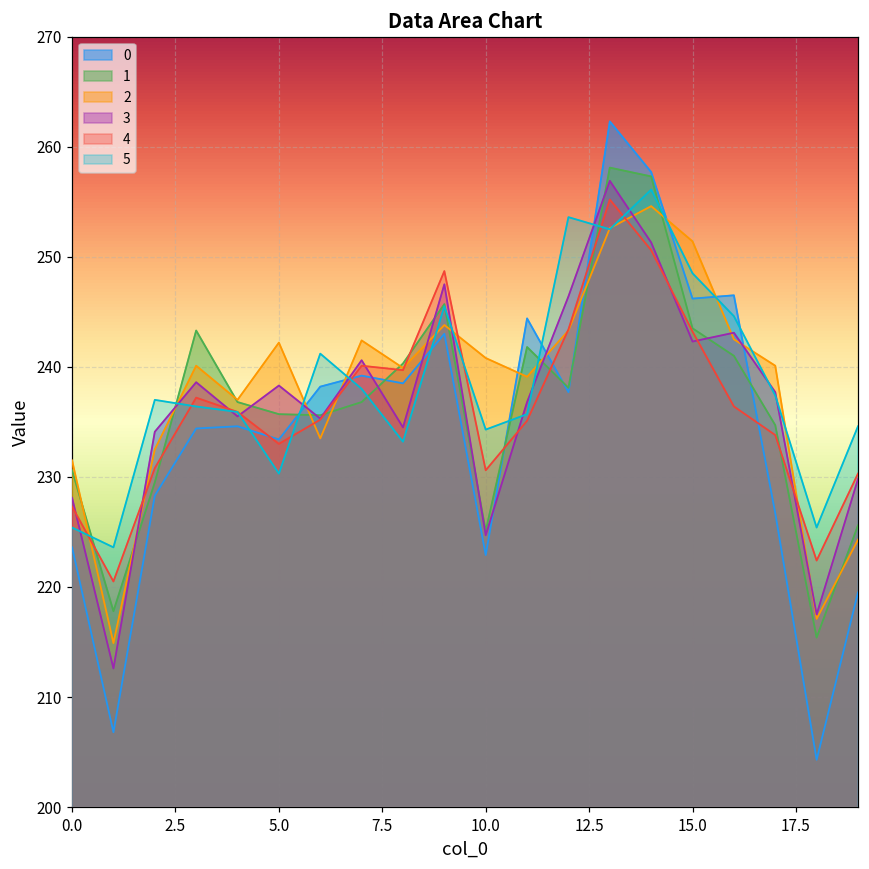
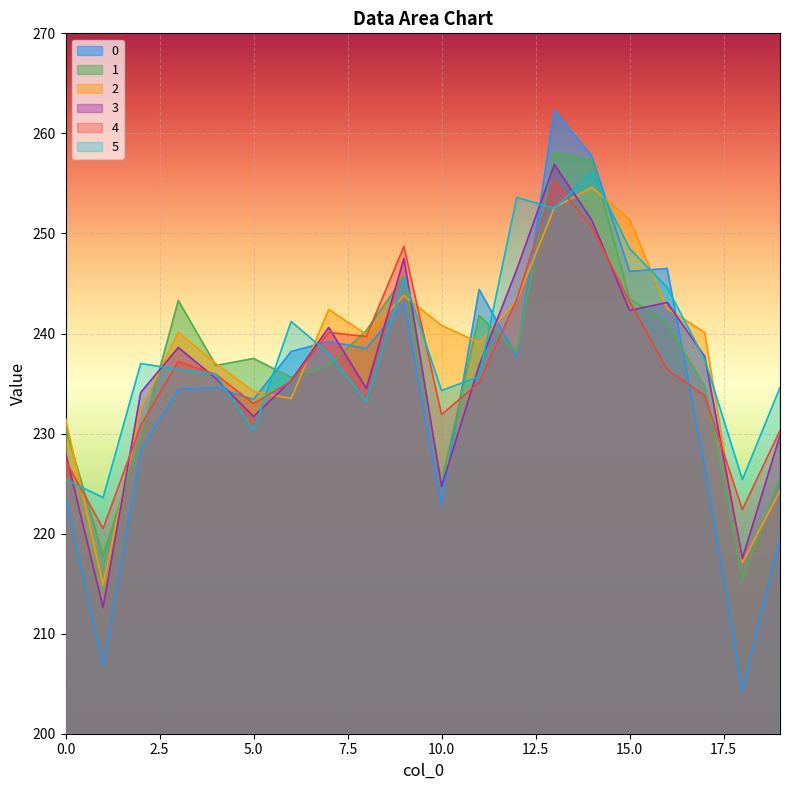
1, 5.0: 235.7 -> 237.5
2, 5.0: 242.2 -> 234.2
3, 5.0: 238.3 -> 231.7
4, 10.0: 230.6 -> 231.9
